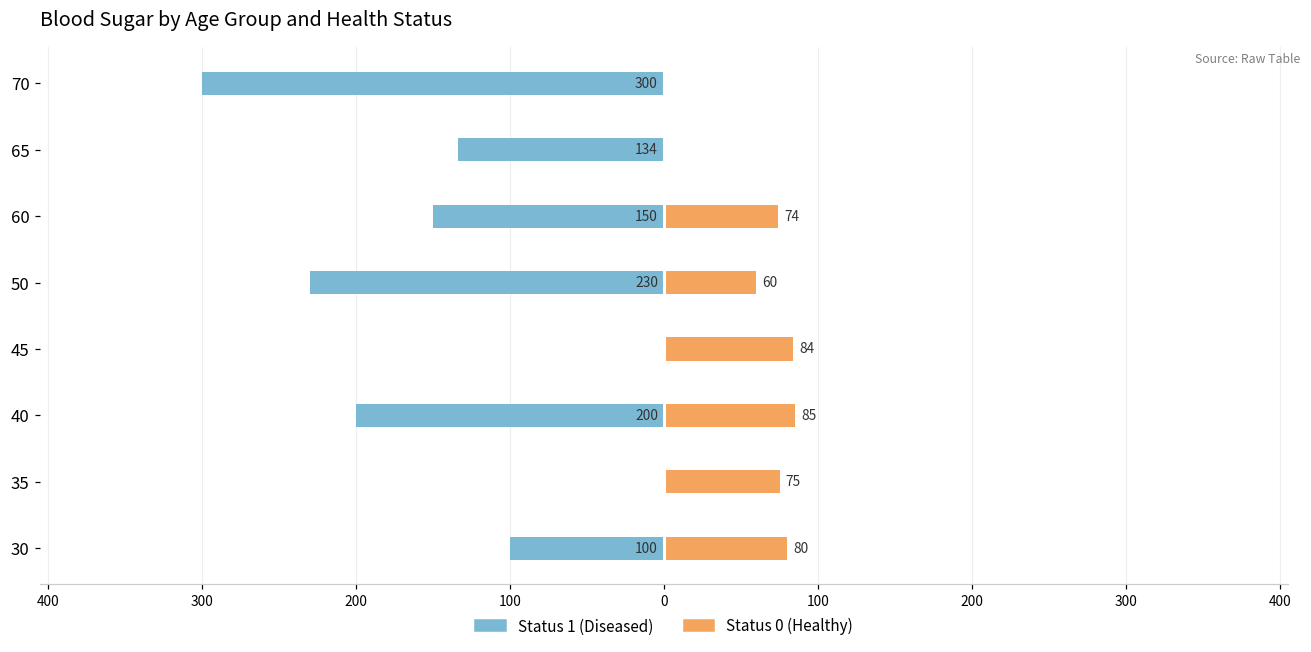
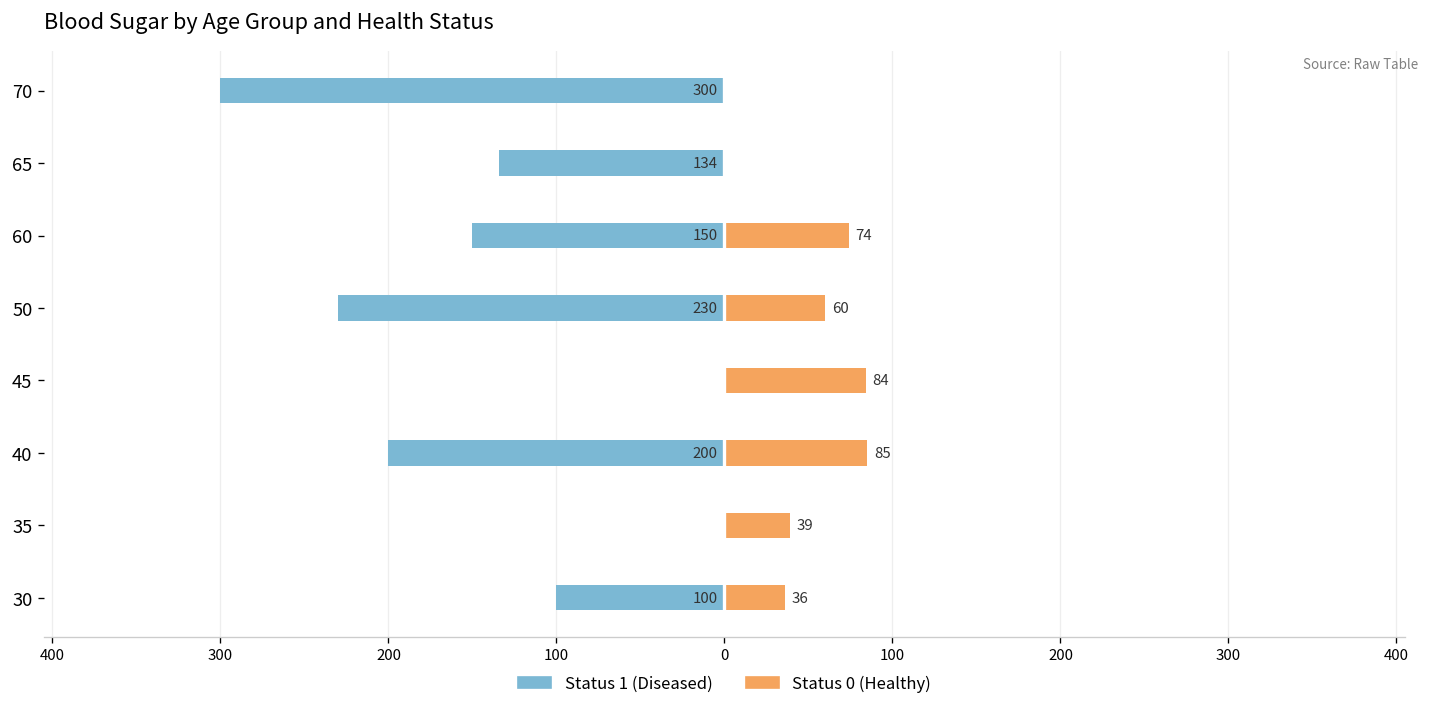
Status 0 (Healthy), 35: 75 -> 39
Status 0 (Healthy), 30: 80 -> 36
